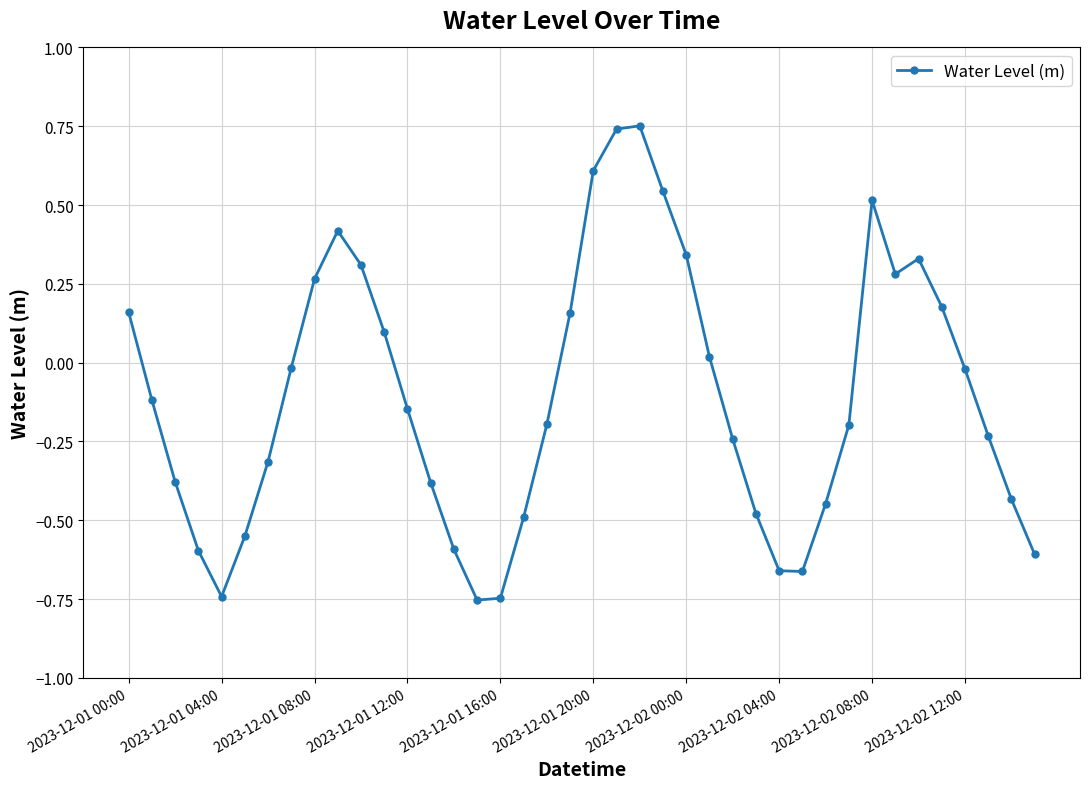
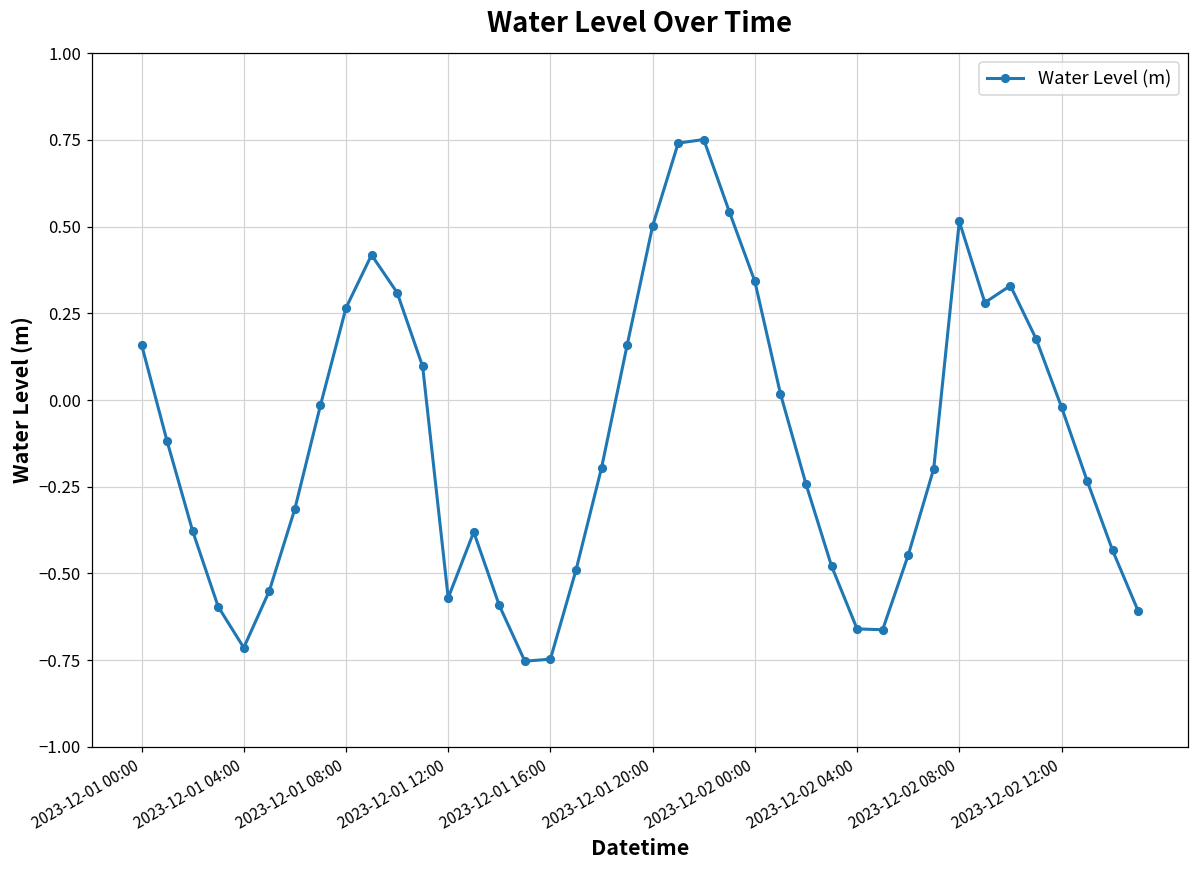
2023-12-01 04:00: -0.74 -> -0.71
2023-12-01 12:00: -0.15 -> -0.57
2023-12-01 20:00: 0.61 -> 0.50
